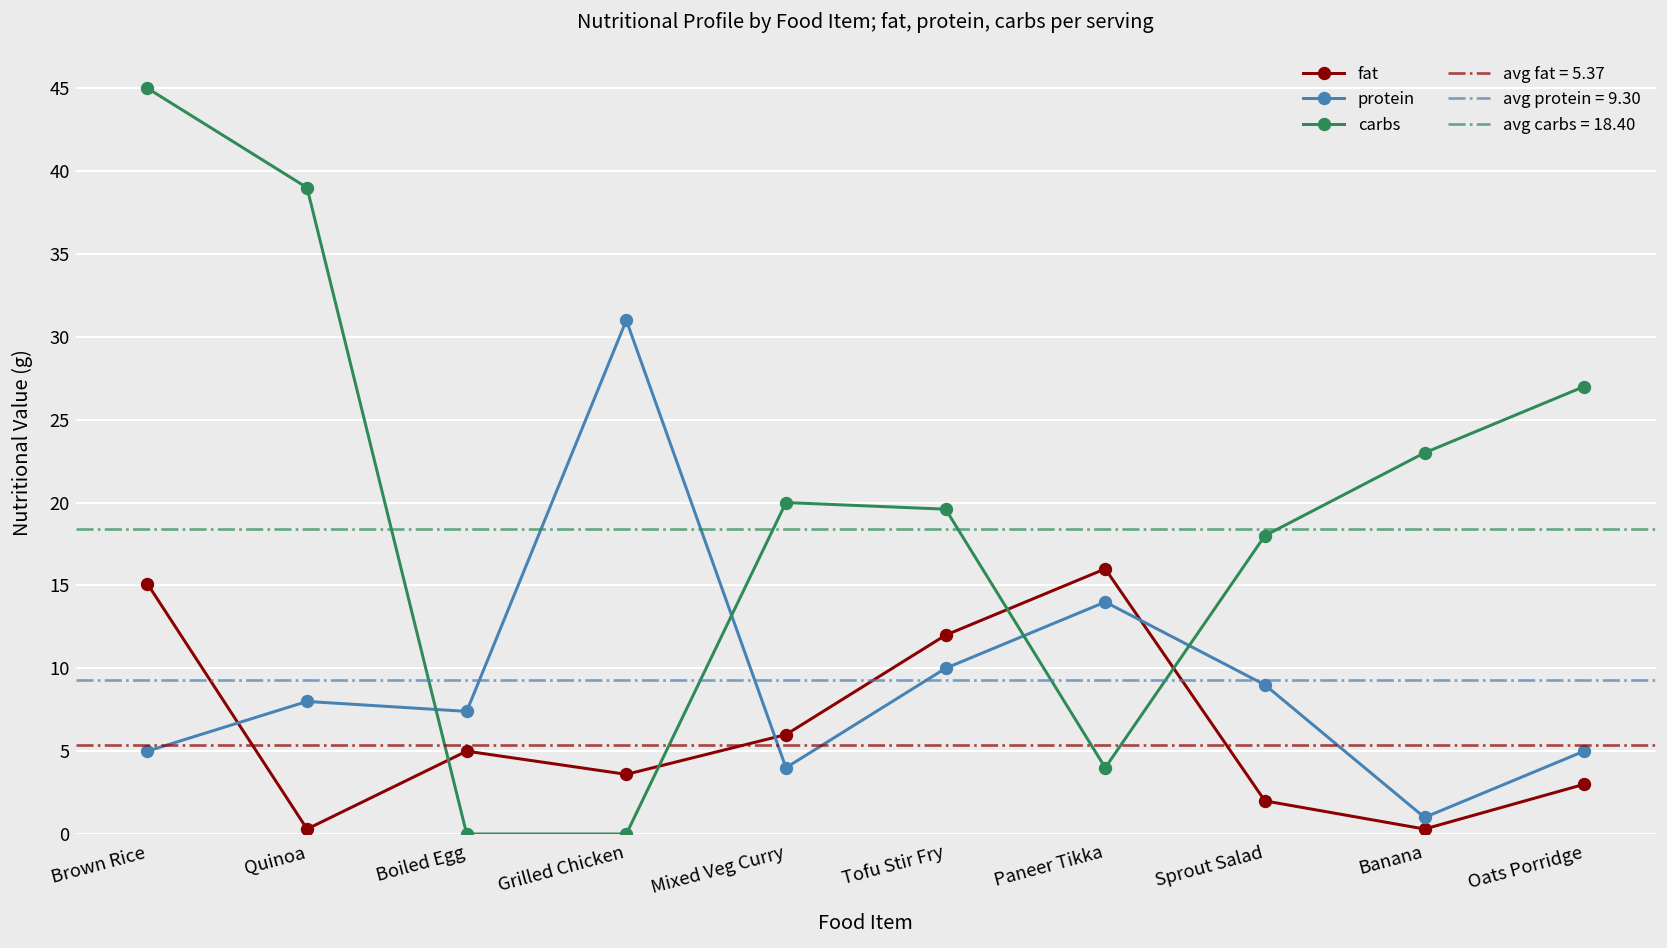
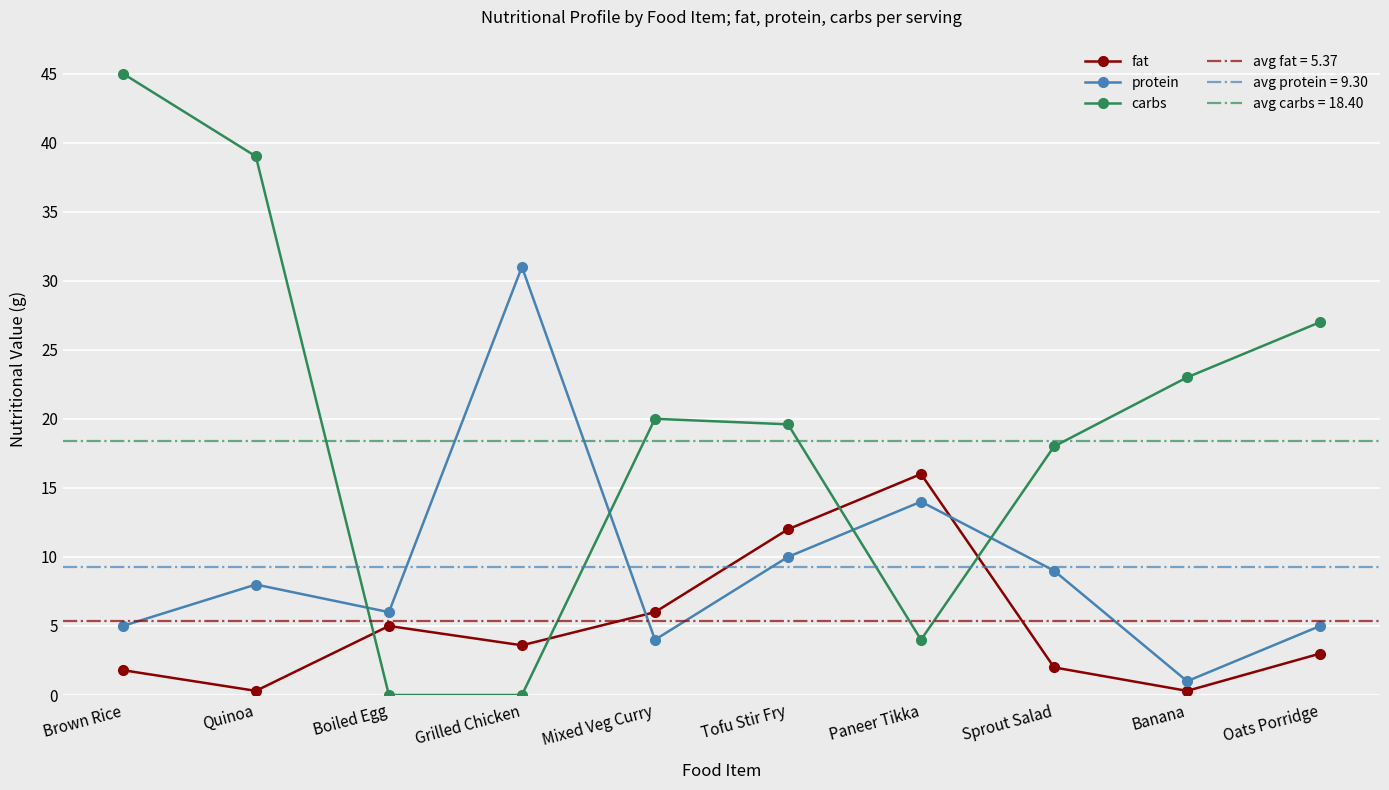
fat, Brown Rice: 15.1 -> 1.8
protein, Boiled Egg: 7.4 -> 6.0
